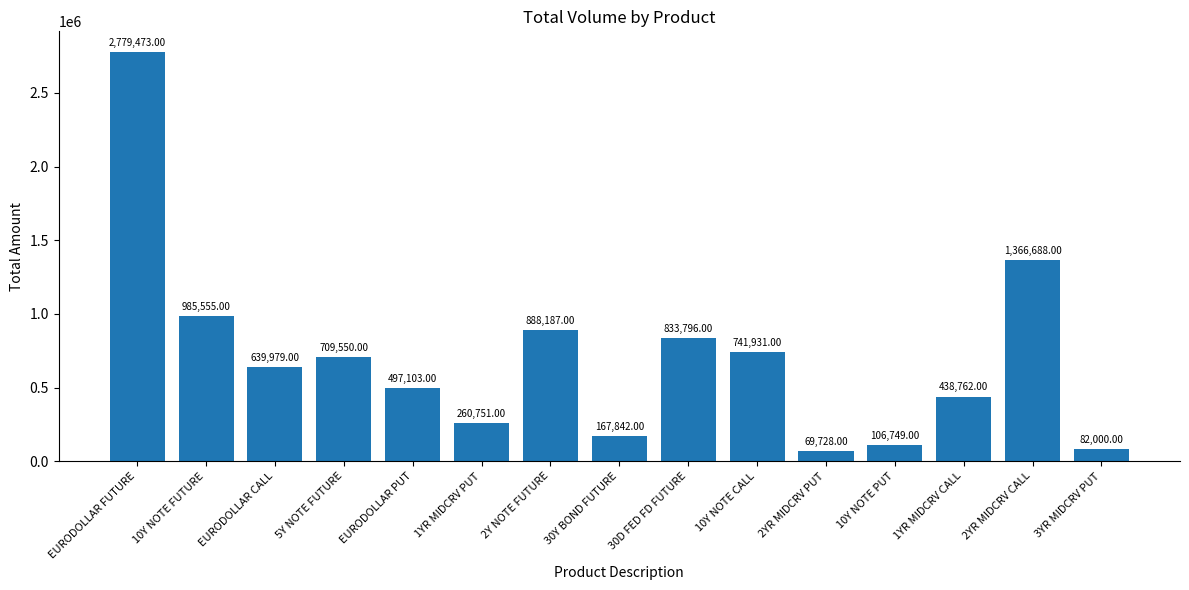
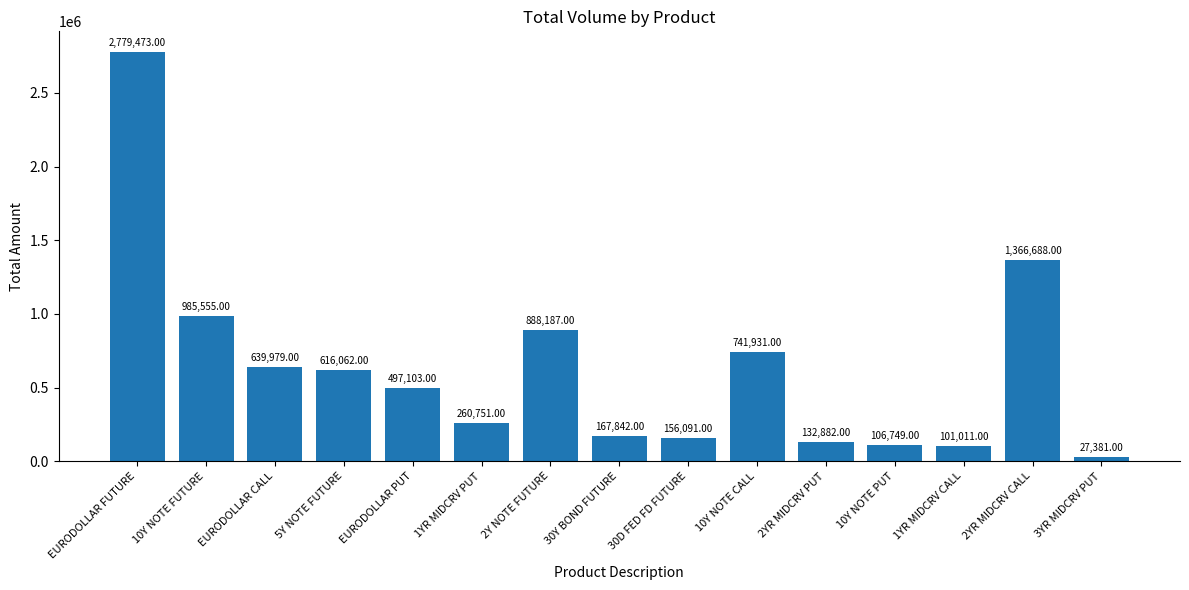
5Y NOTE FUTURE: 709,550.00 -> 616,062.00
30D FED FD FUTURE: 833,796.00 -> 156,091.00
2YR MIDCRV PUT: 69,728.00 -> 132,882.00
1YR MIDCRV CALL: 438,762.00 -> 101,011.00
3YR MIDCRV PUT: 82,000.00 -> 27,381.00
